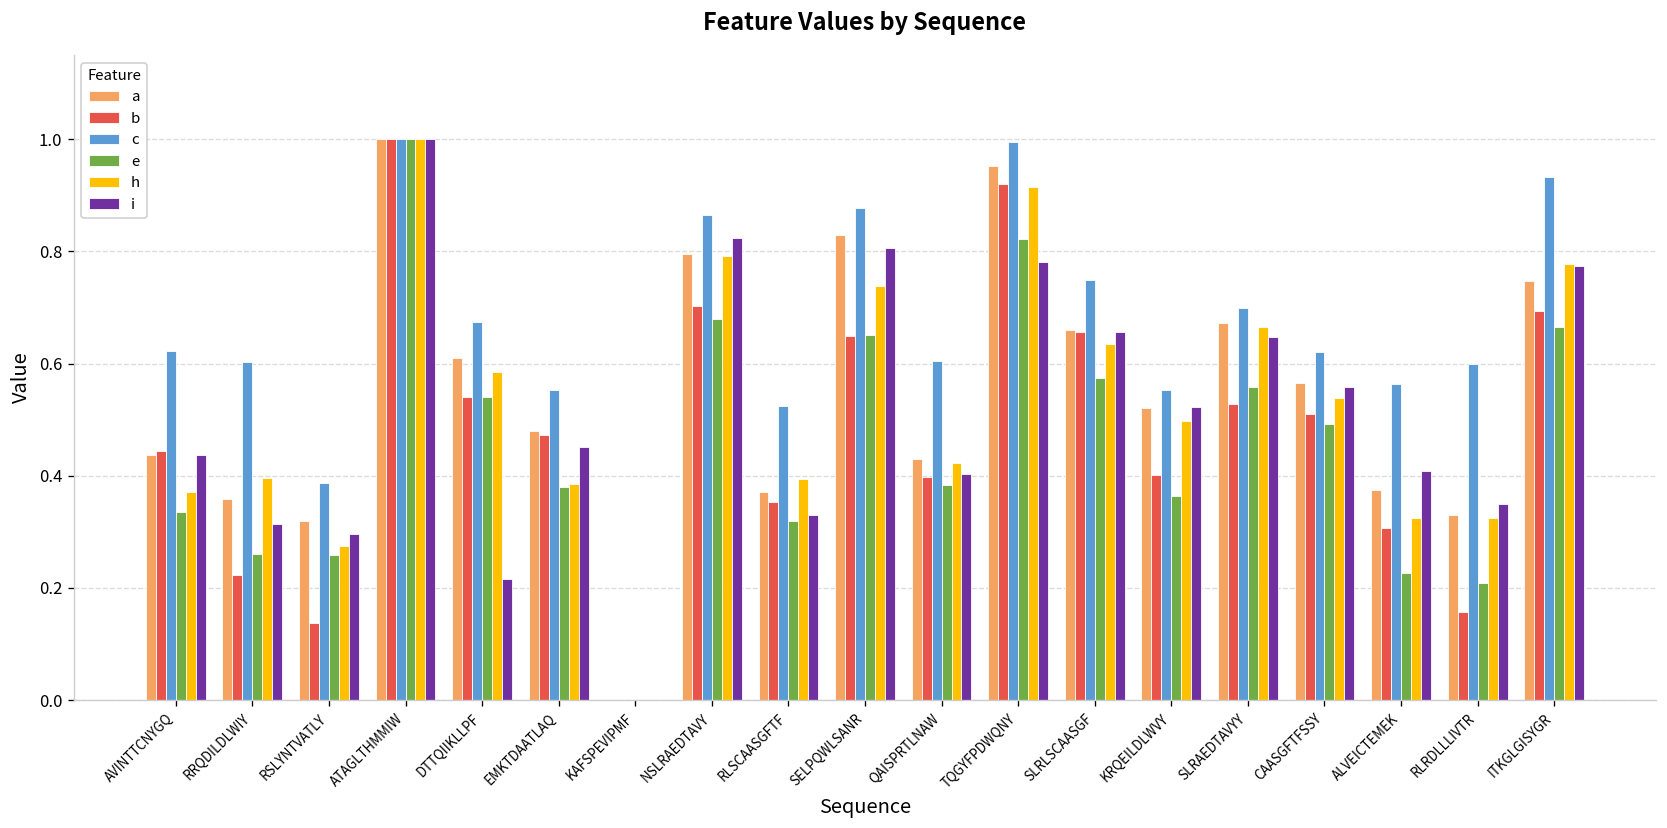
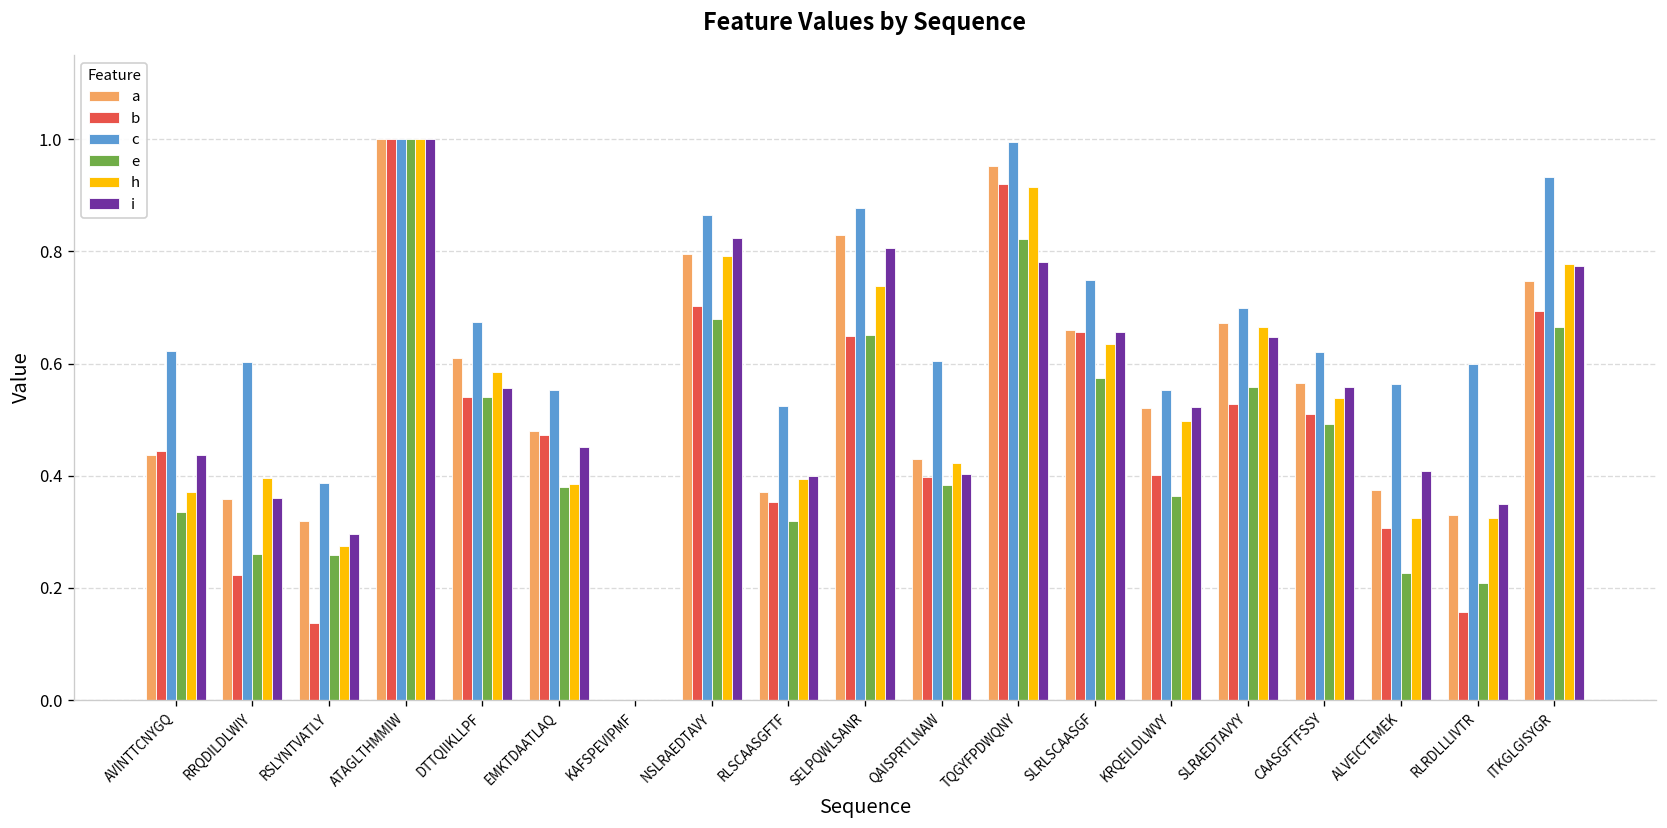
i, RRQDILDLWIY: 0.31 -> 0.36
i, DTTQIIKLLPF: 0.22 -> 0.56
i, RLSCAASGFTF: 0.33 -> 0.40
